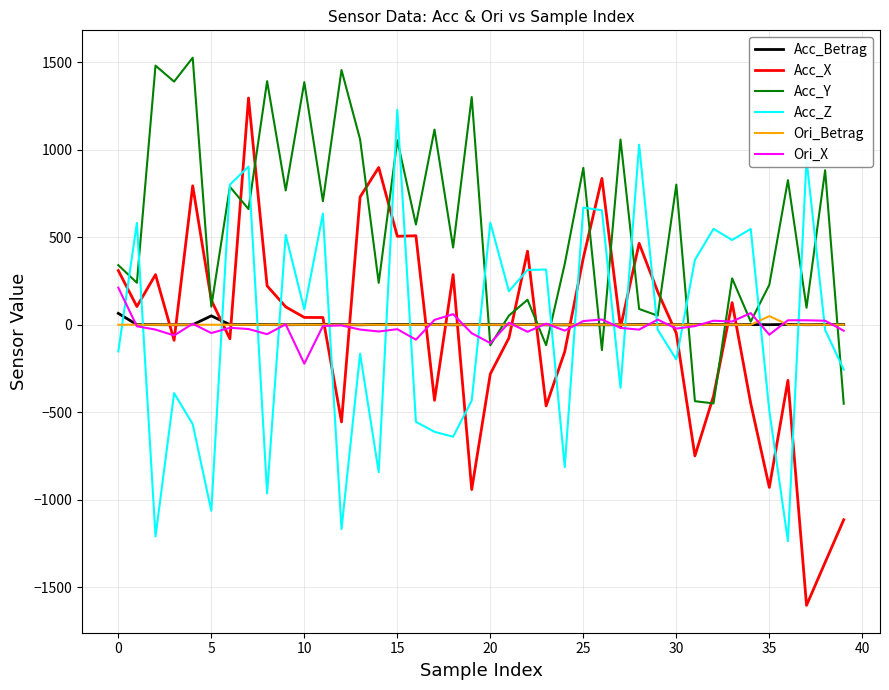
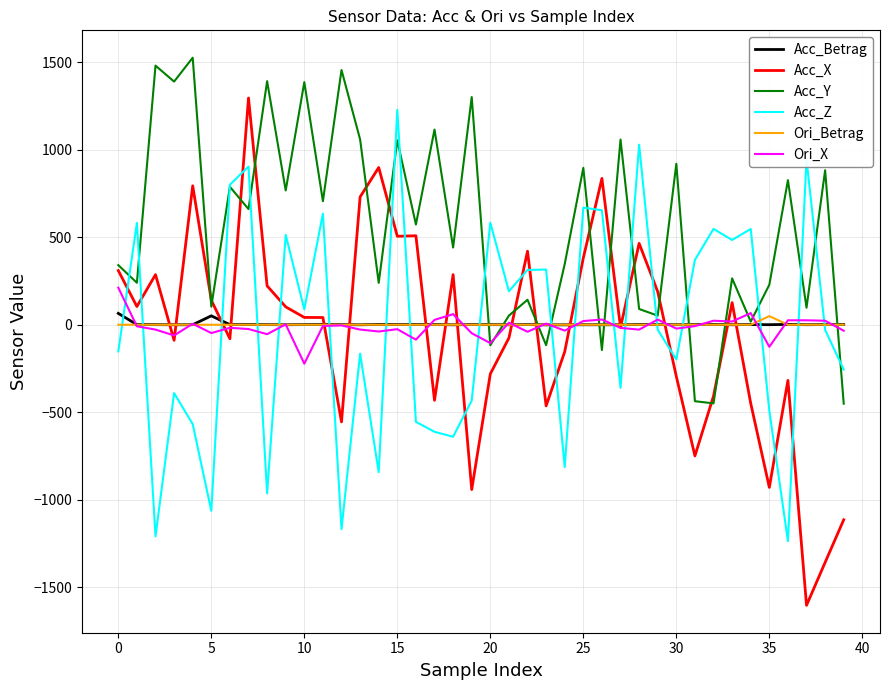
Acc_X, 30: -50 -> -290
Acc_Y, 30: 800 -> 920
Ori_X, 35: -60 -> -130
